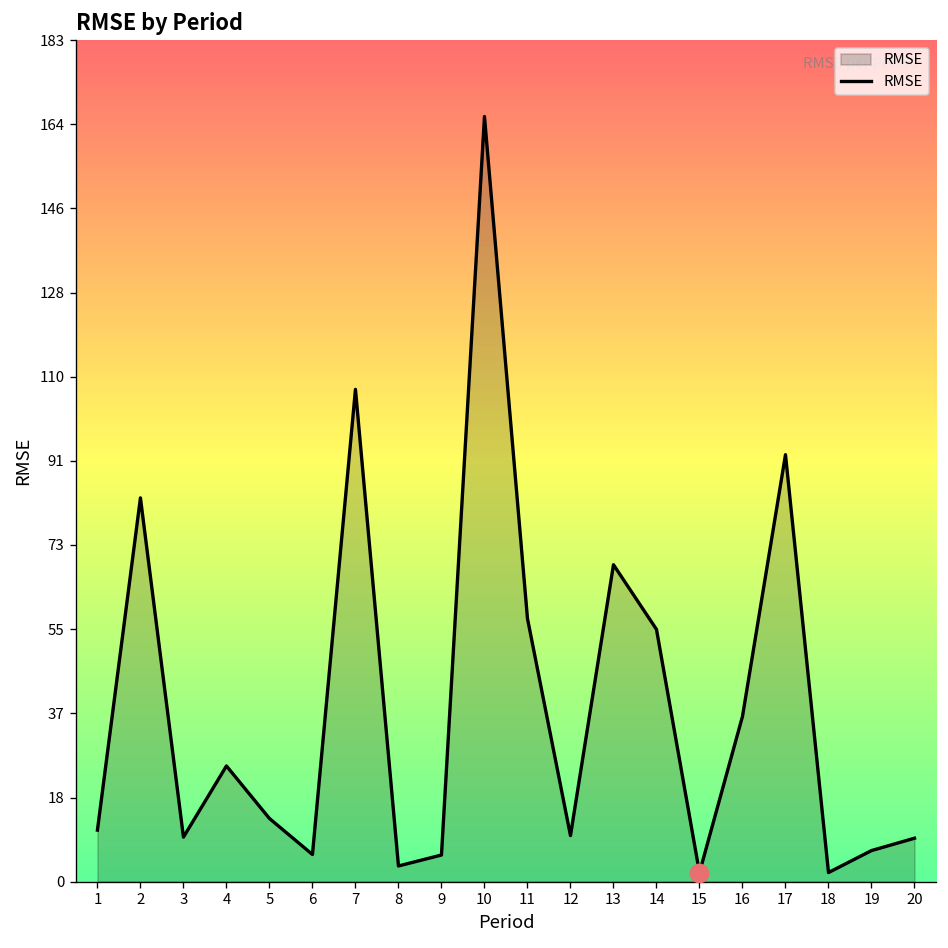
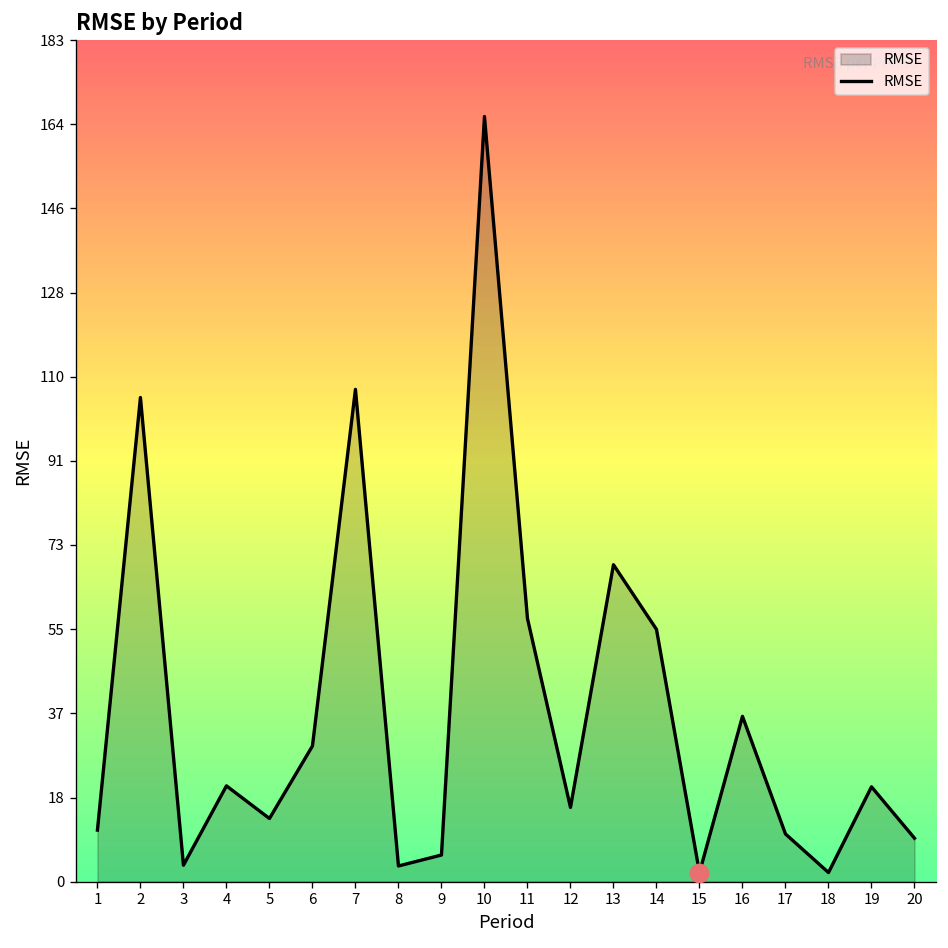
RMSE, 2: 83 -> 105
RMSE, 3: 10 -> 4
RMSE, 4: 25 -> 21
RMSE, 6: 6 -> 29
RMSE, 12: 10 -> 16
RMSE, 17: 93 -> 10
RMSE, 19: 7 -> 21
